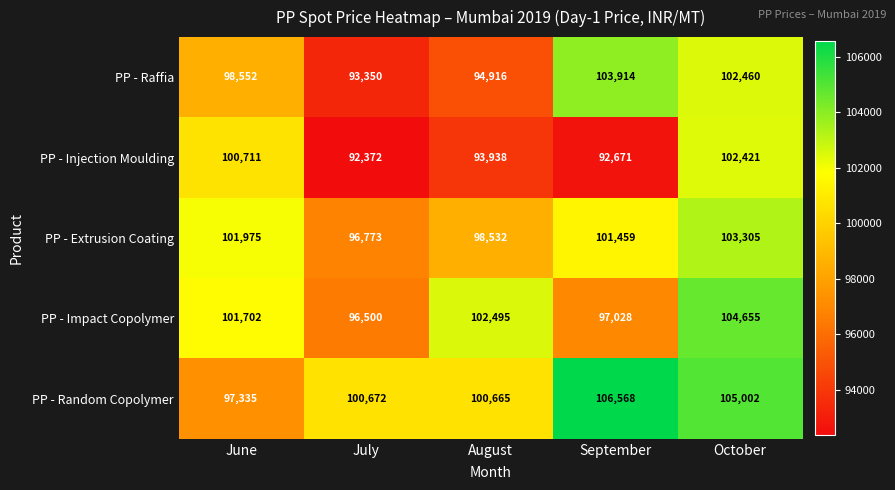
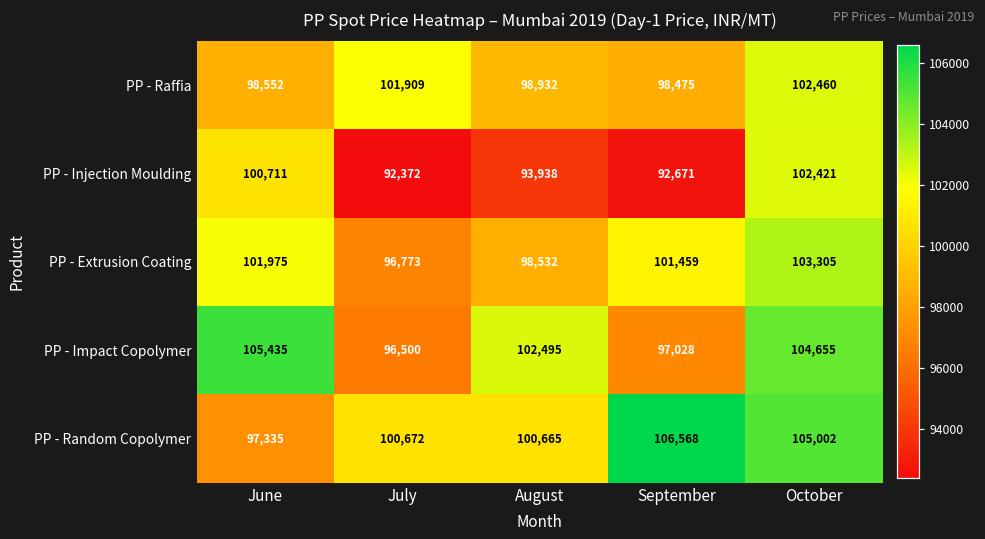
PP - Raffia, July: 93,350 -> 101,909
PP - Raffia, August: 94,916 -> 98,932
PP - Raffia, September: 103,914 -> 98,475
PP - Impact Copolymer, June: 101,702 -> 105,435
